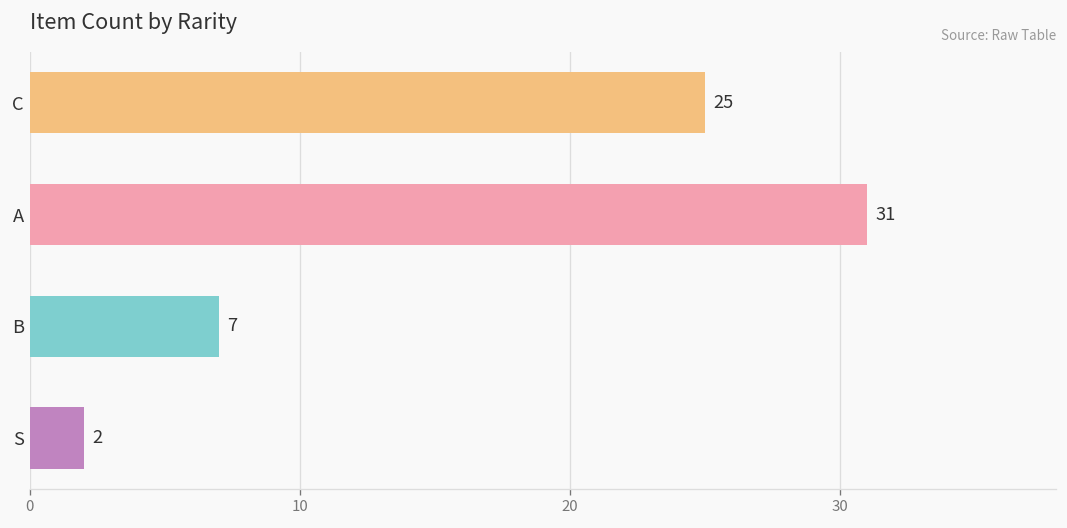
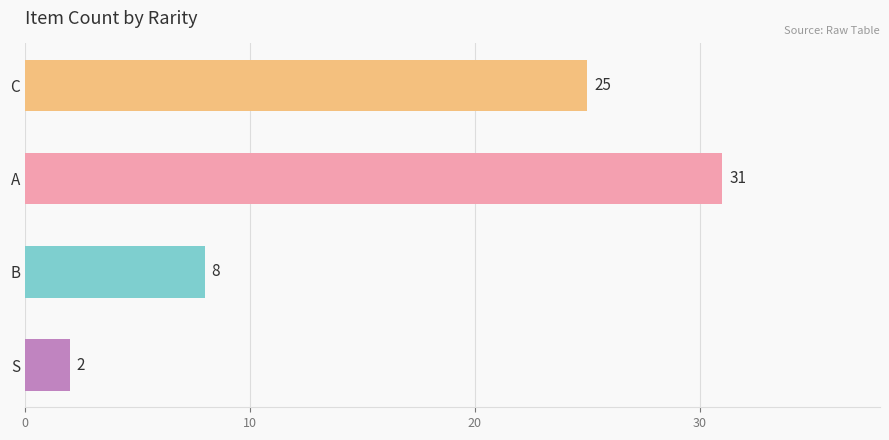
B: 7 -> 8
